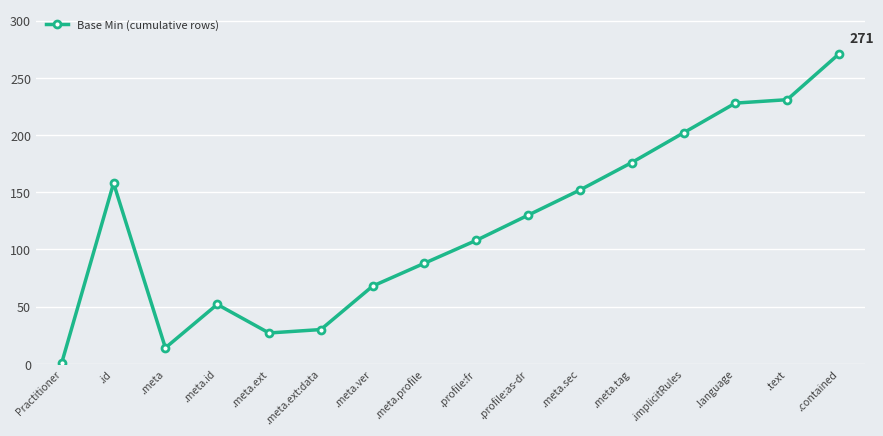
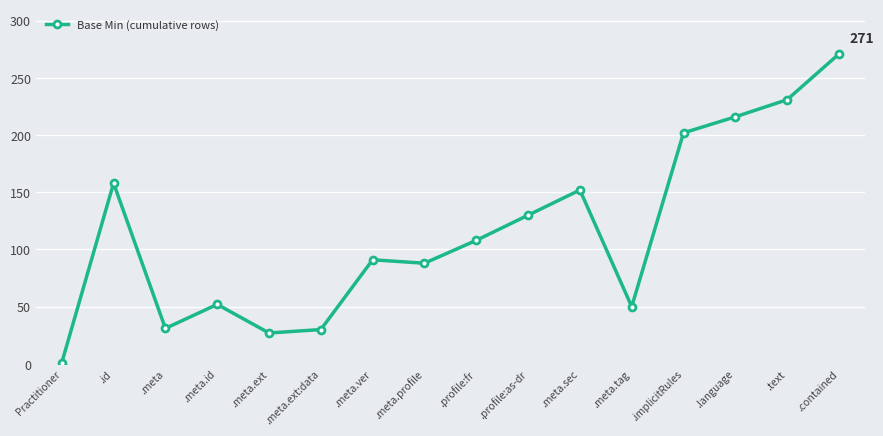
.meta: 14 -> 31
.meta.ver: 68 -> 91
.meta.tag: 176 -> 50
.language: 228 -> 216
